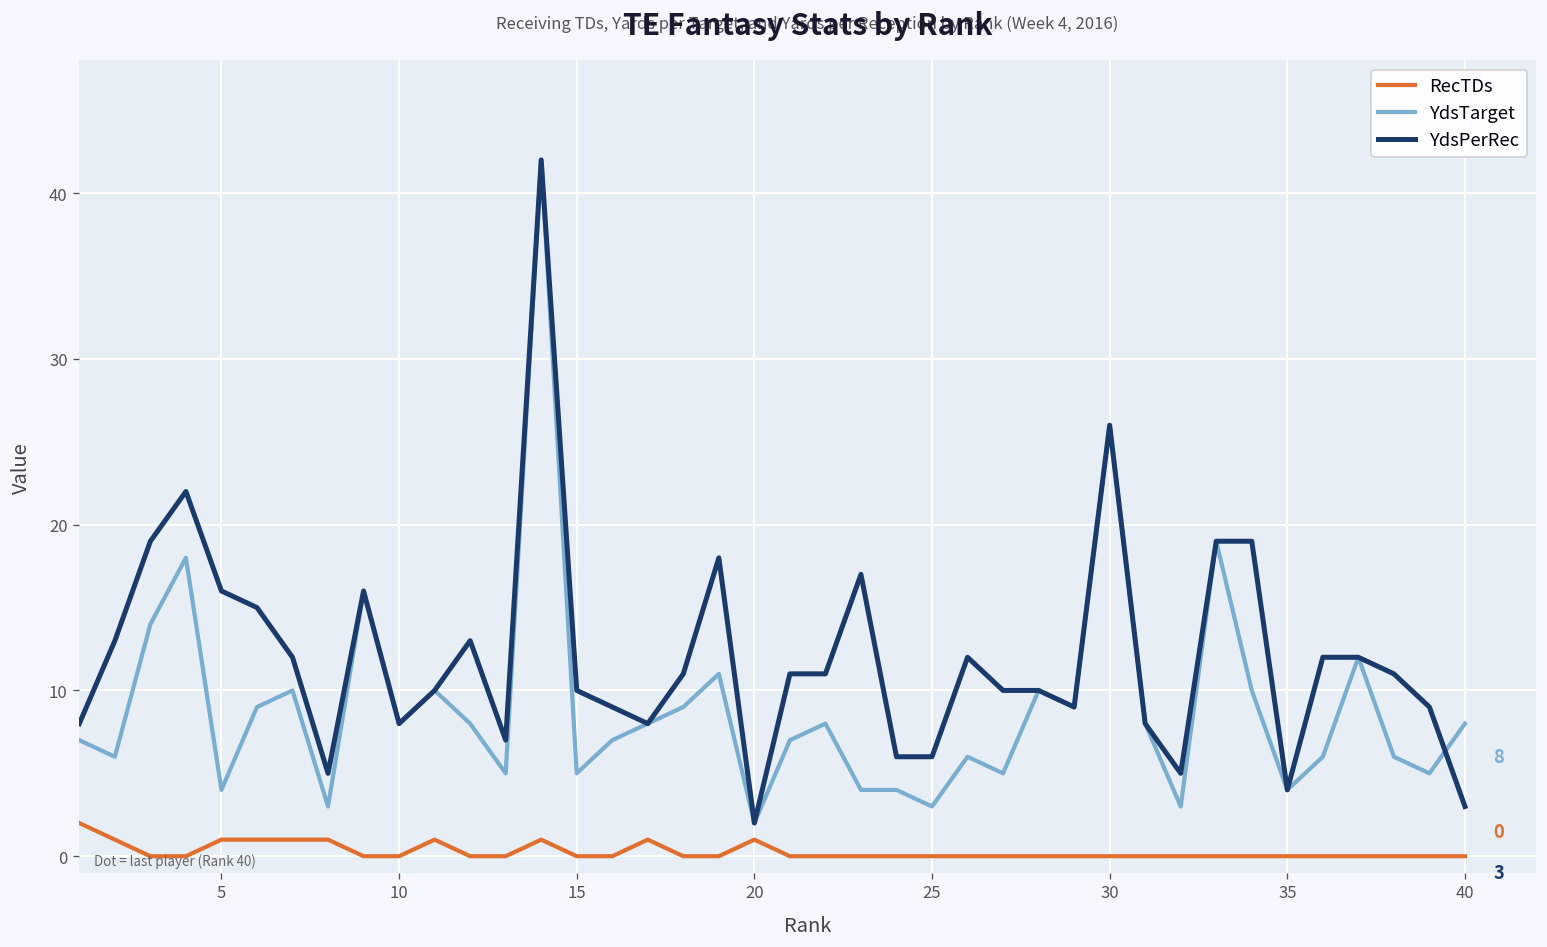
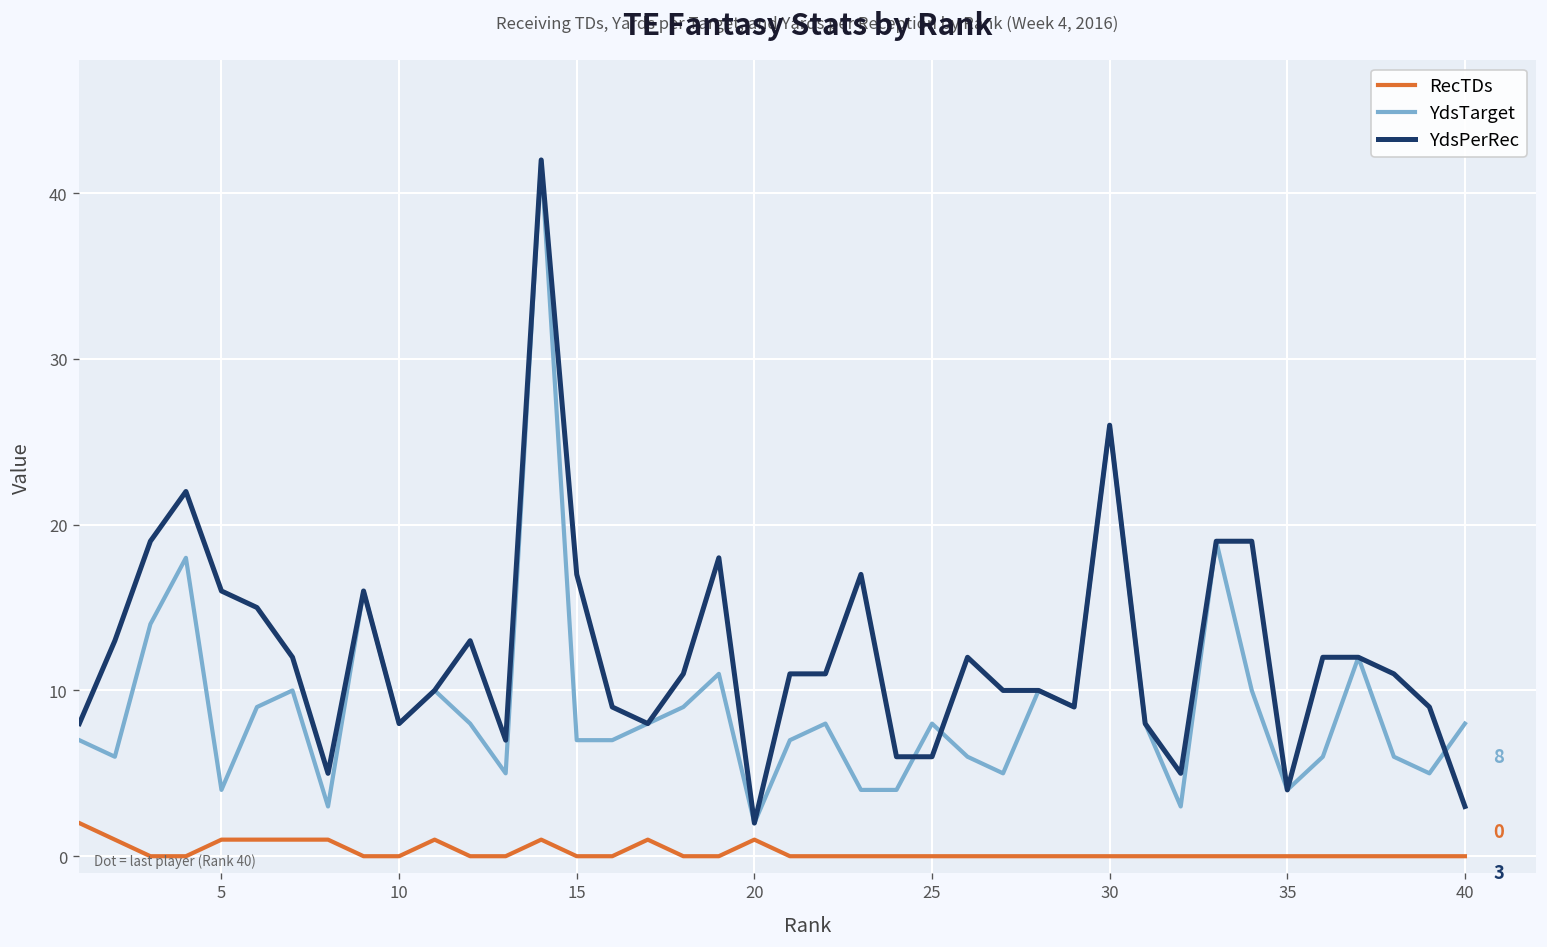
YdsTarget, 15: 5 -> 7
YdsPerRec, 15: 10 -> 17
YdsTarget, 25: 3 -> 8
